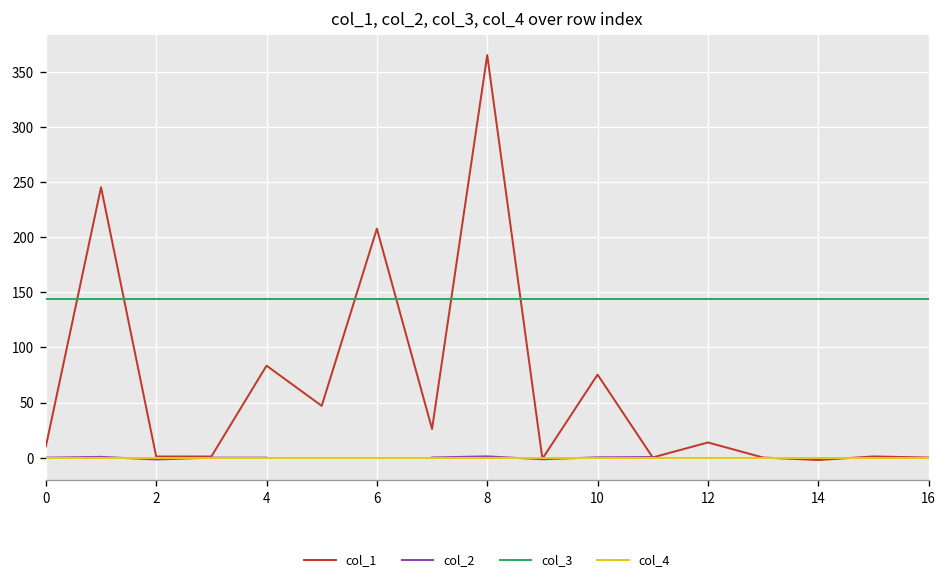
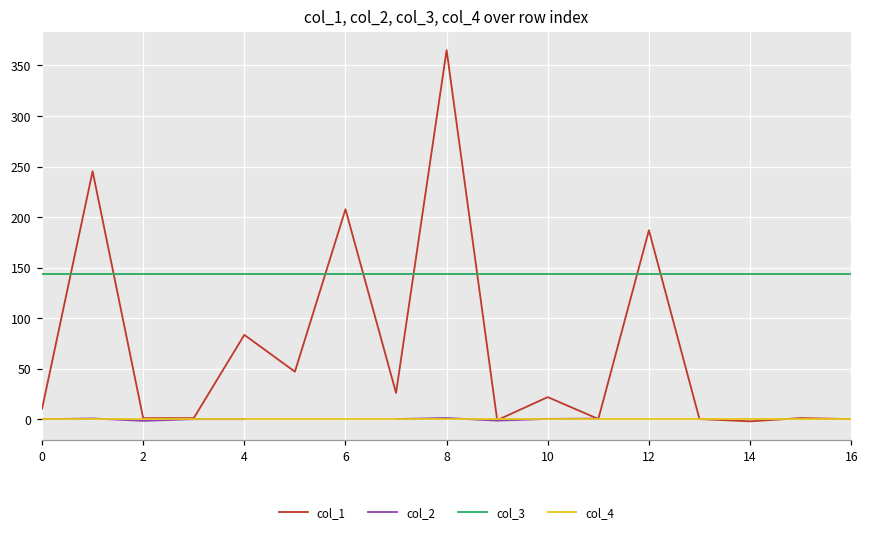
col_1, 10: 80 -> 20
col_1, 12: 10 -> 190
